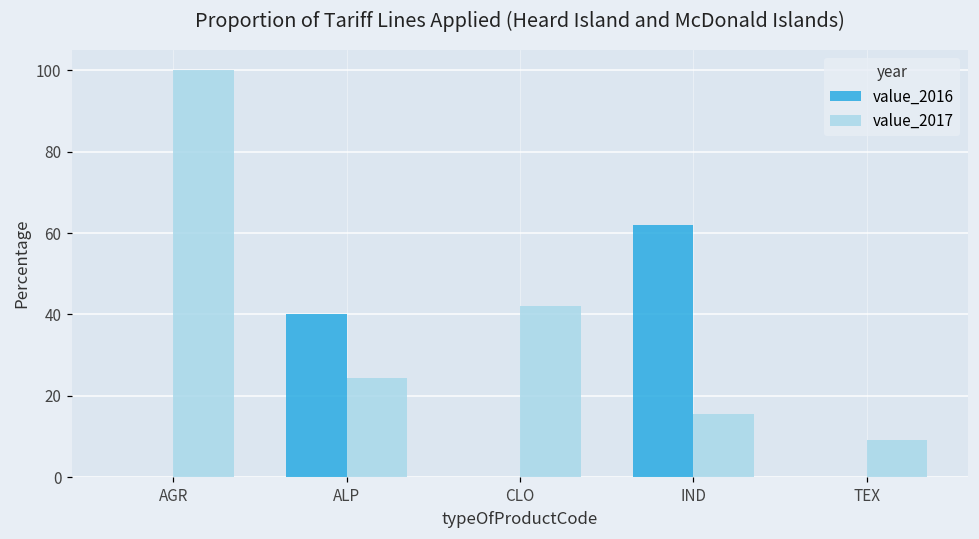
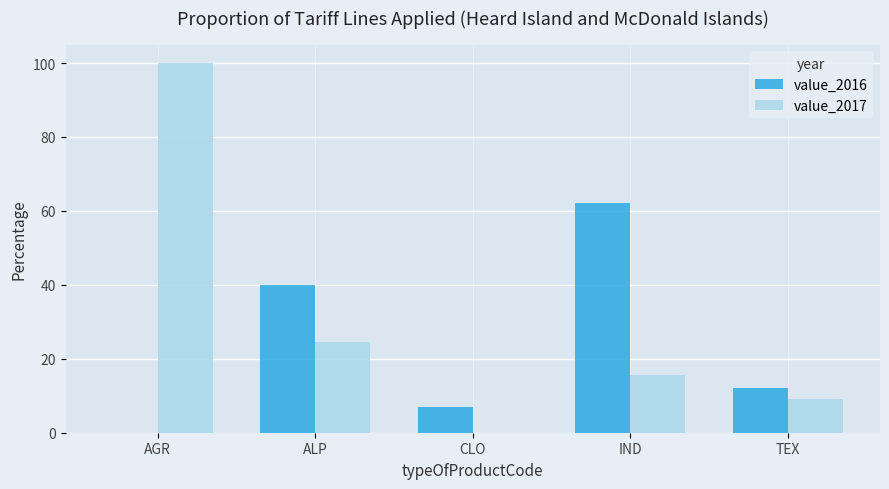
value_2016, CLO: 0 -> 7
value_2017, CLO: 42 -> 0
value_2016, TEX: 0 -> 12
